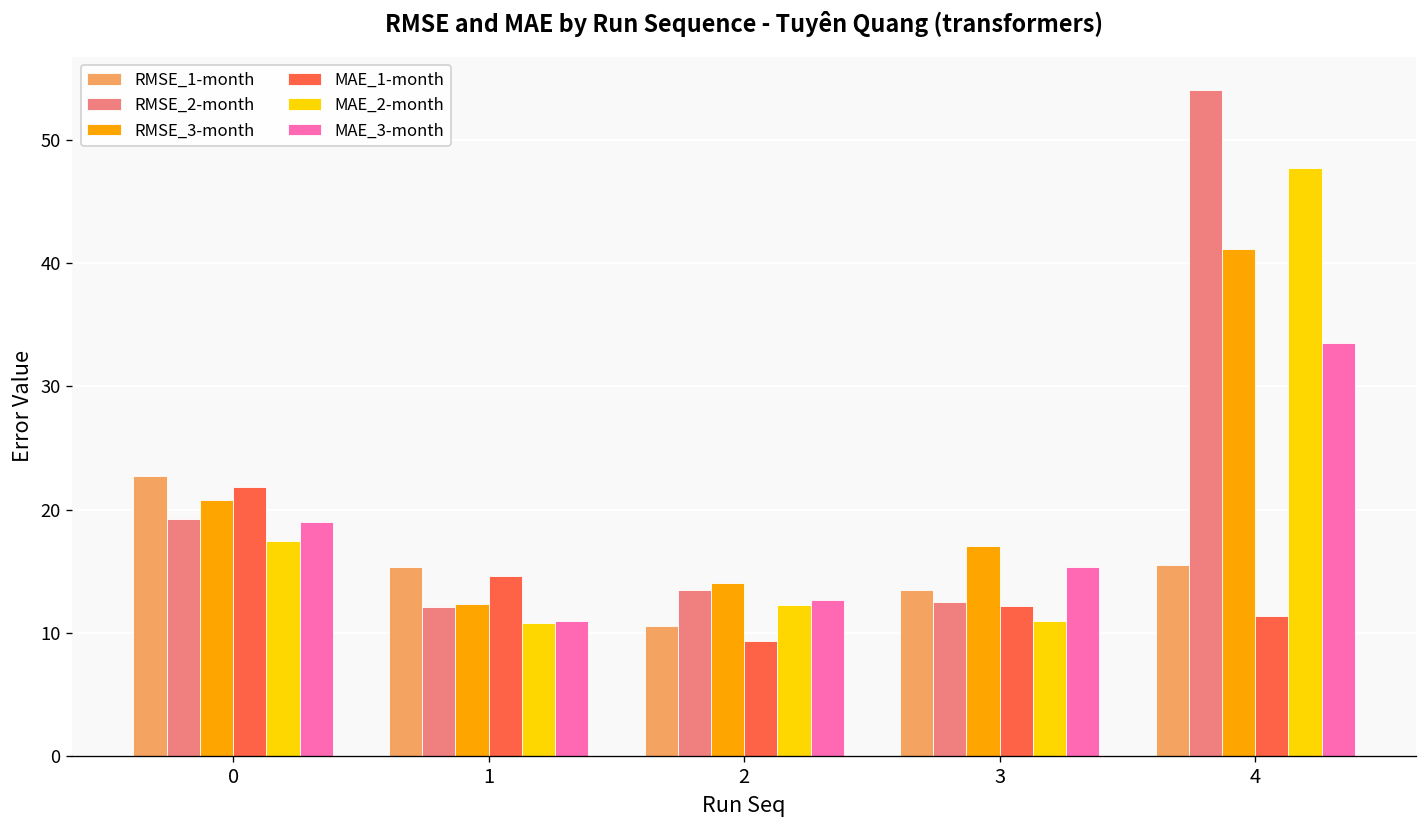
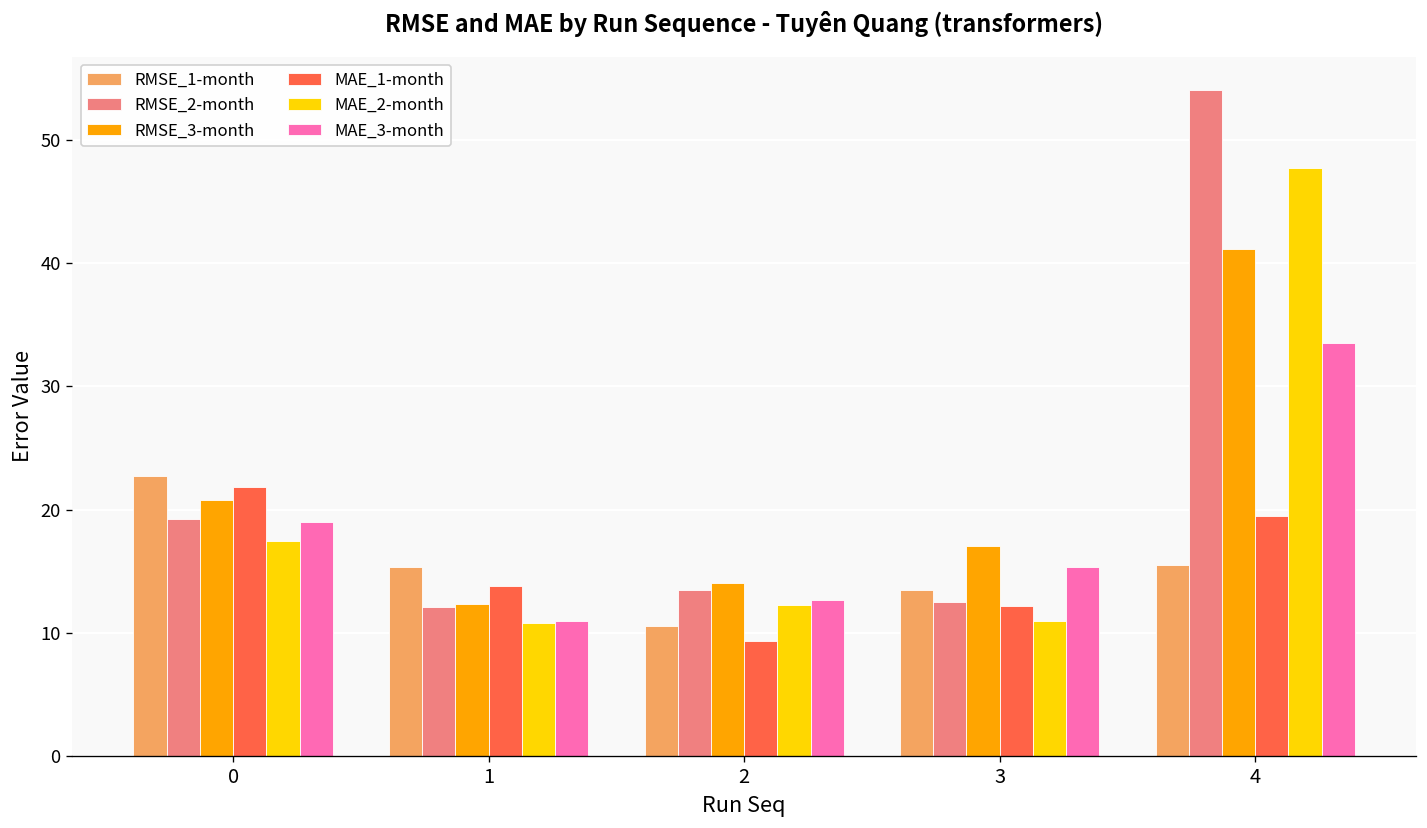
MAE_1-month, 1: 14.6 -> 13.8
MAE_1-month, 4: 11.3 -> 19.5
